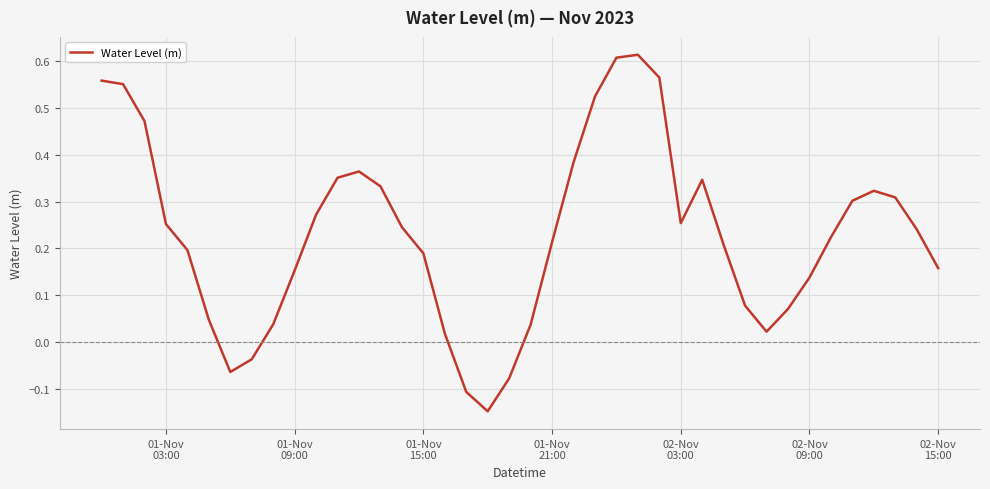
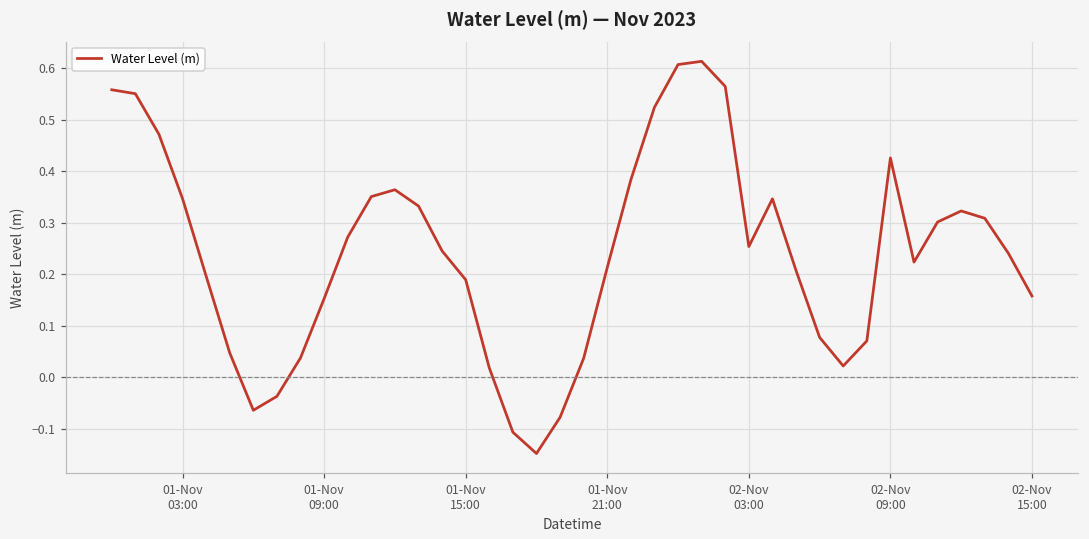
01-Nov 03:00: 0.25 -> 0.35
02-Nov 09:00: 0.14 -> 0.43
